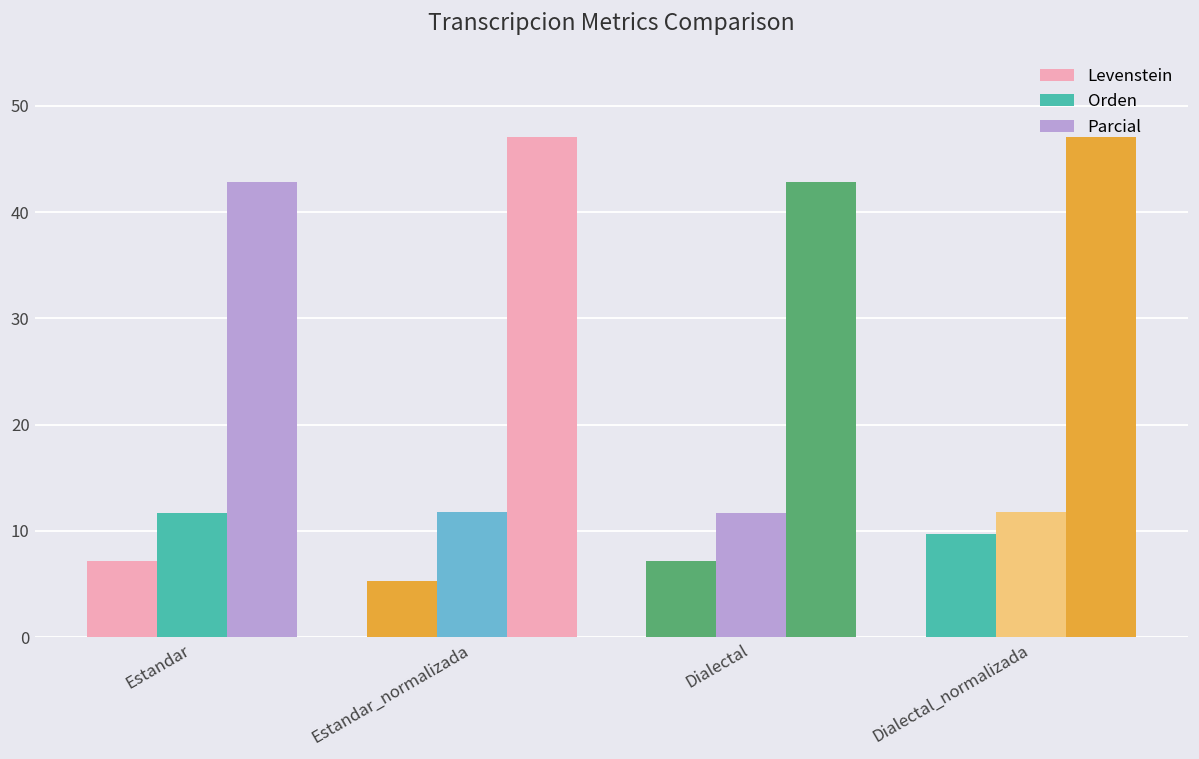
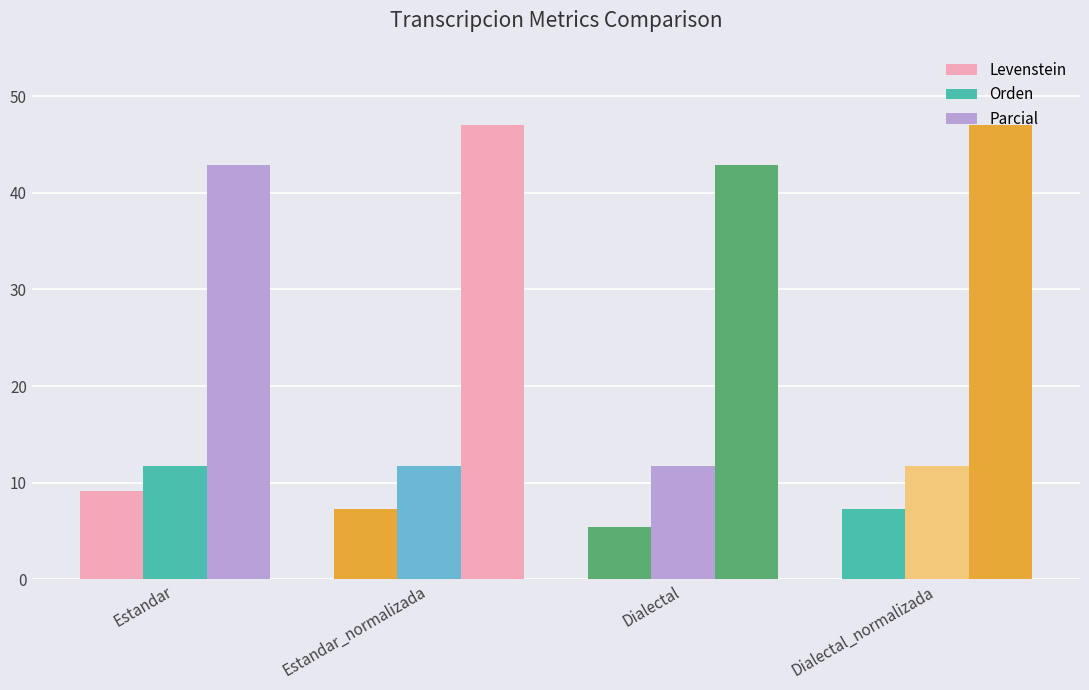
Levenstein, Estandar: 7 -> 9
Levenstein, Estandar_normalizada: 5 -> 7
Levenstein, Dialectal: 7 -> 5
Levenstein, Dialectal_normalizada: 10 -> 7
